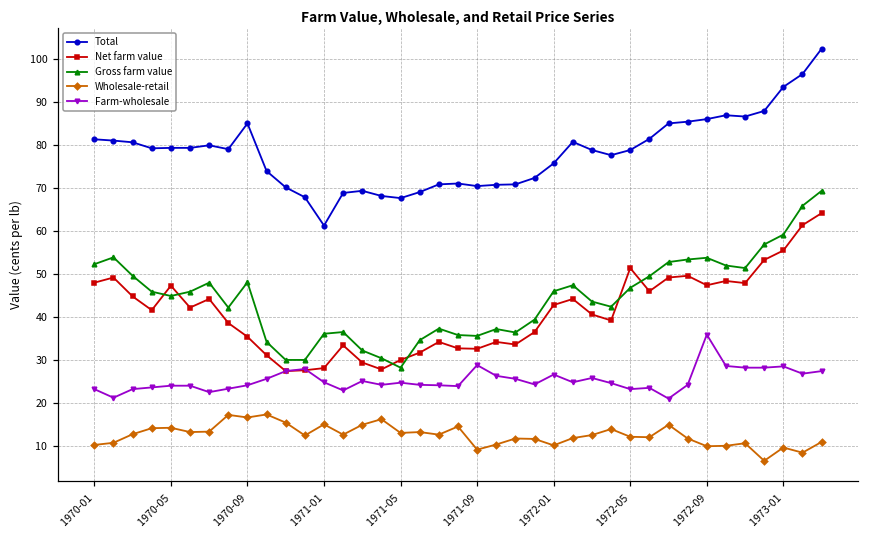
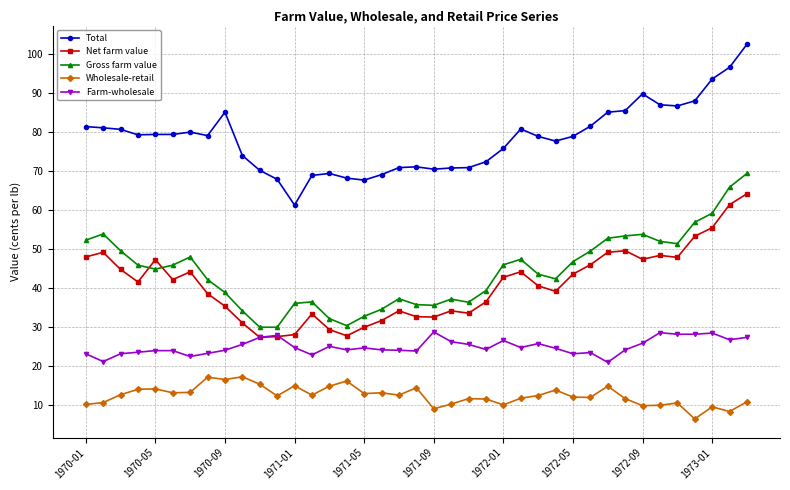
Gross farm value, 1970-09: 48 -> 39
Gross farm value, 1971-05: 28 -> 33
Net farm value, 1972-05: 51 -> 44
Total, 1972-09: 86 -> 90
Farm-wholesale, 1972-09: 36 -> 26
